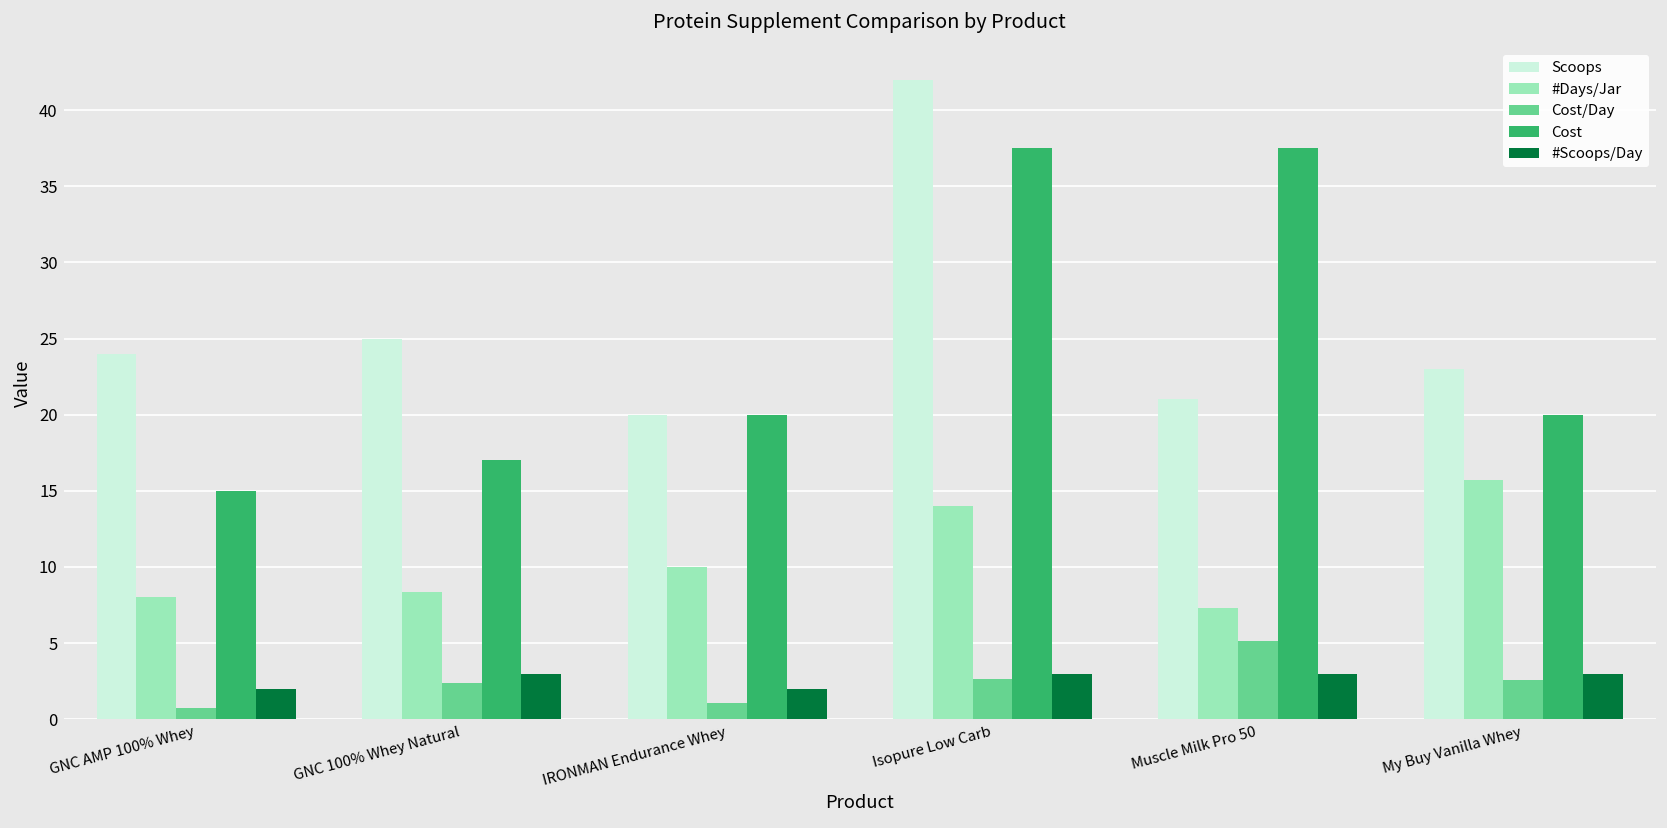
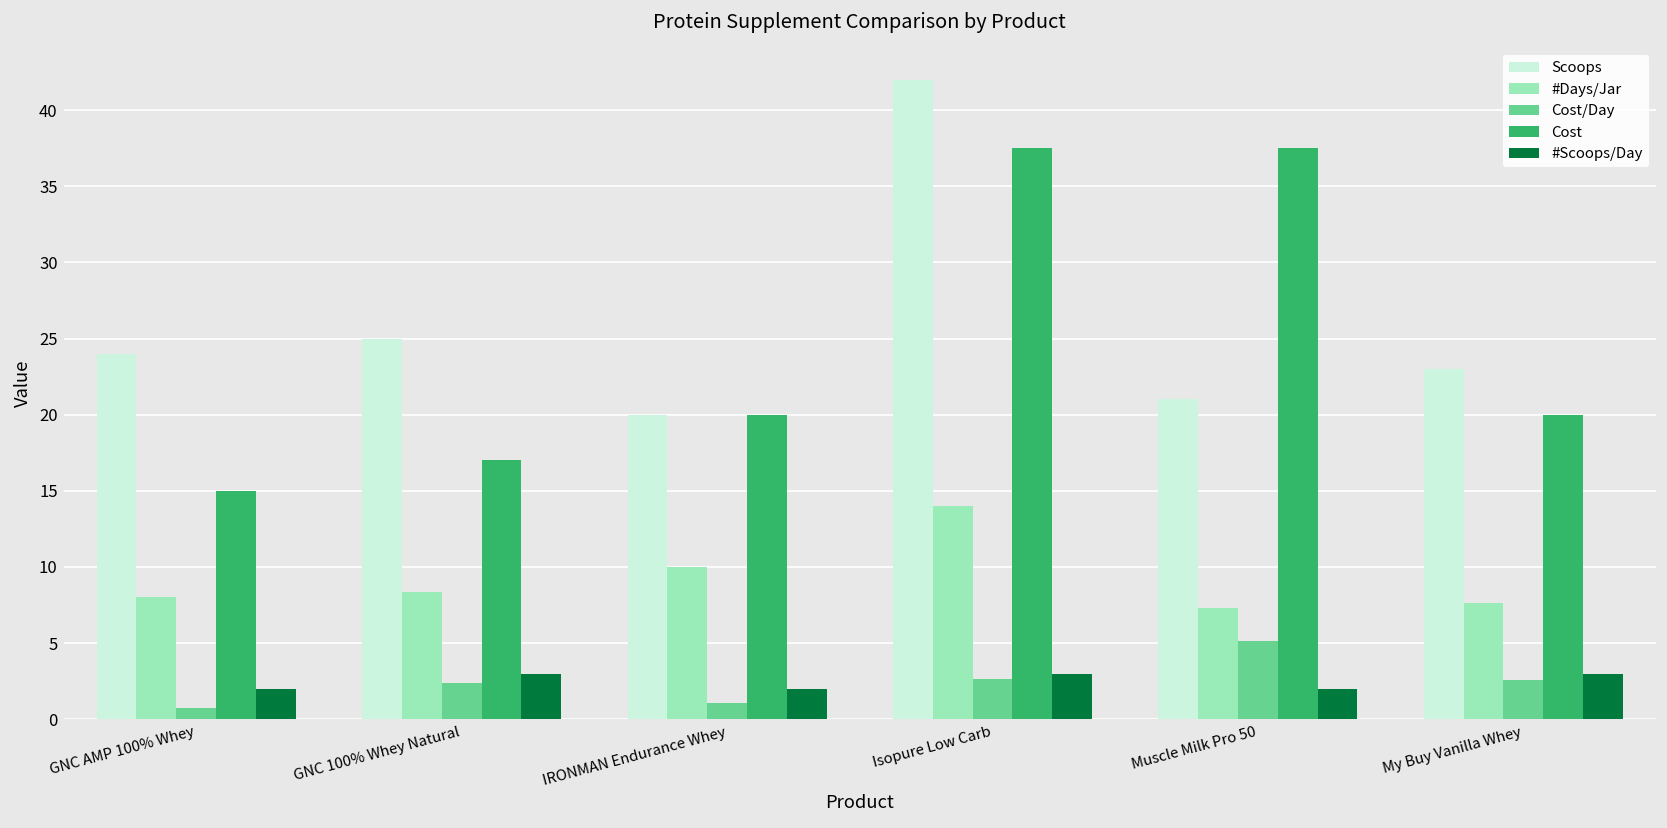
#Scoops/Day, Muscle Milk Pro 50: 3 -> 2
#Days/Jar, My Buy Vanilla Whey: 15.7 -> 7.7
